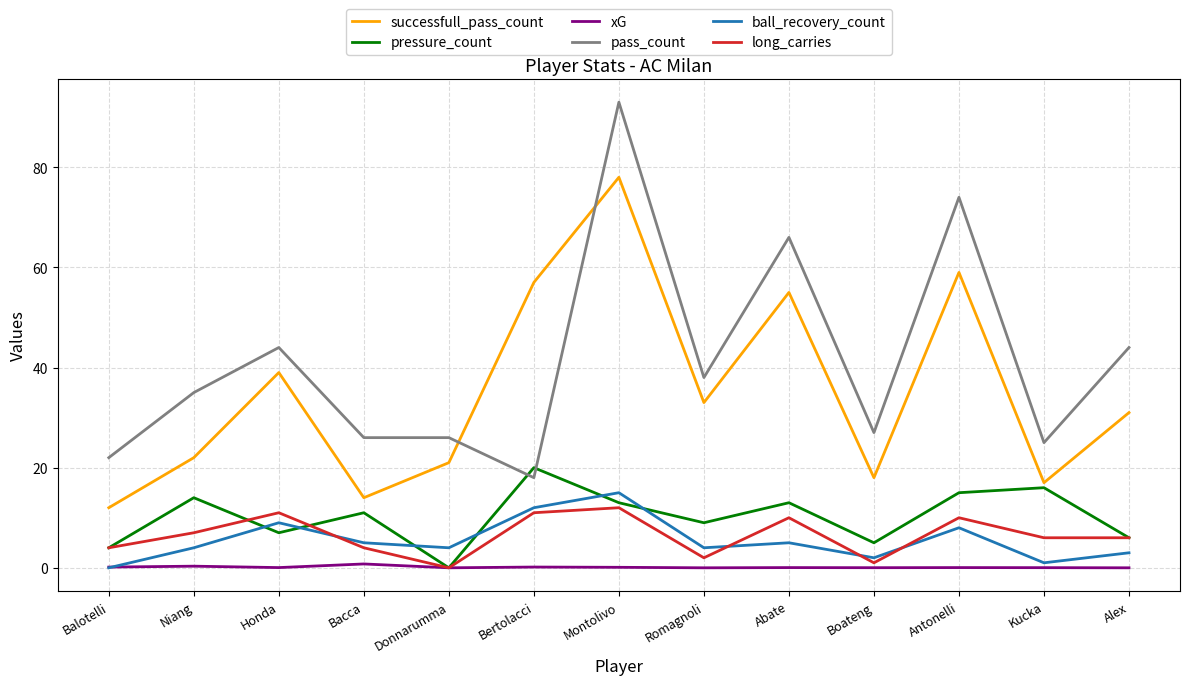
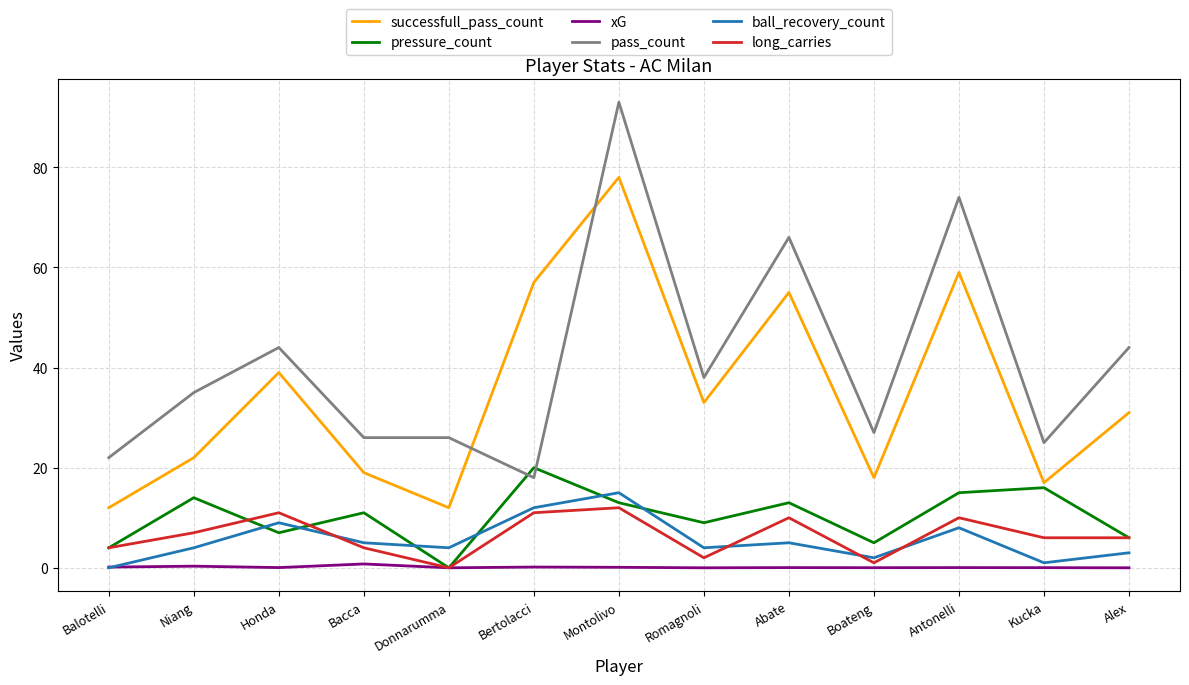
successfull_pass_count, Bacca: 14 -> 19
successfull_pass_count, Donnarumma: 21 -> 12
